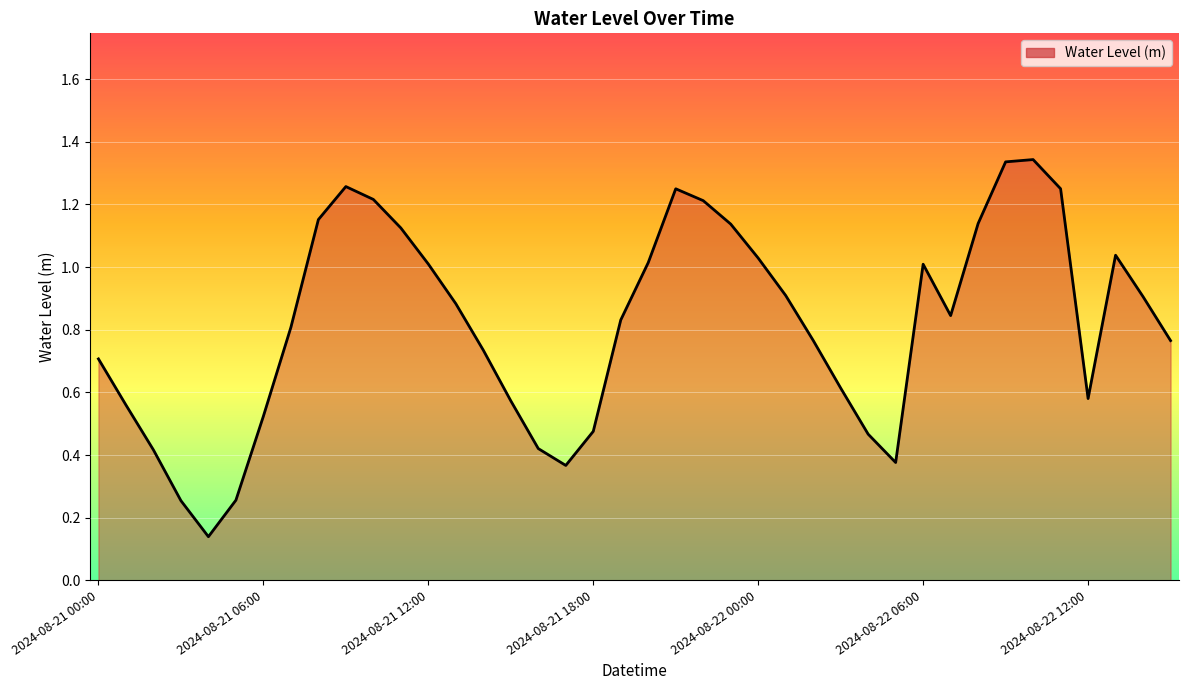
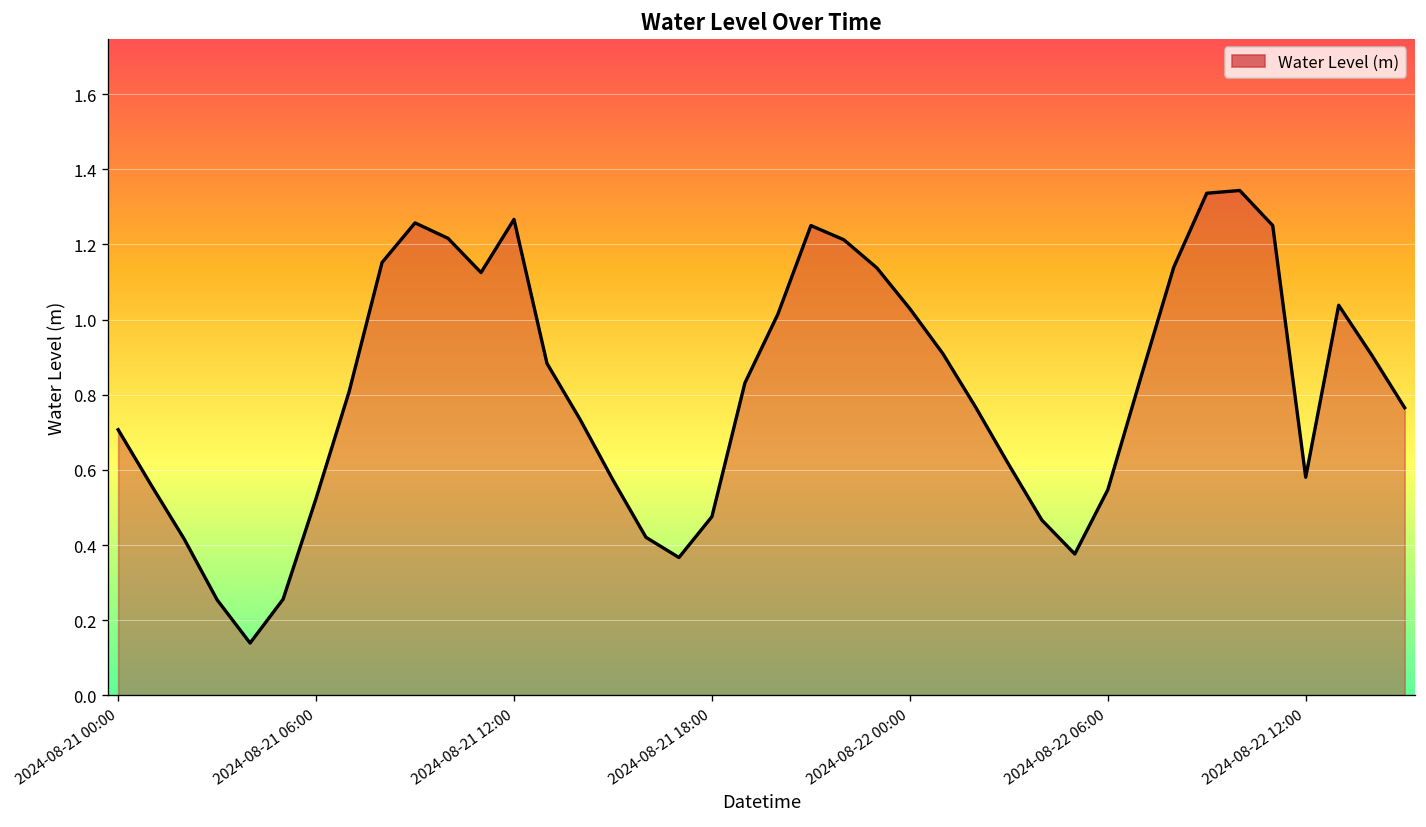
2024-08-21 12:00: 1.01 -> 1.27
2024-08-22 06:00: 1.01 -> 0.55
